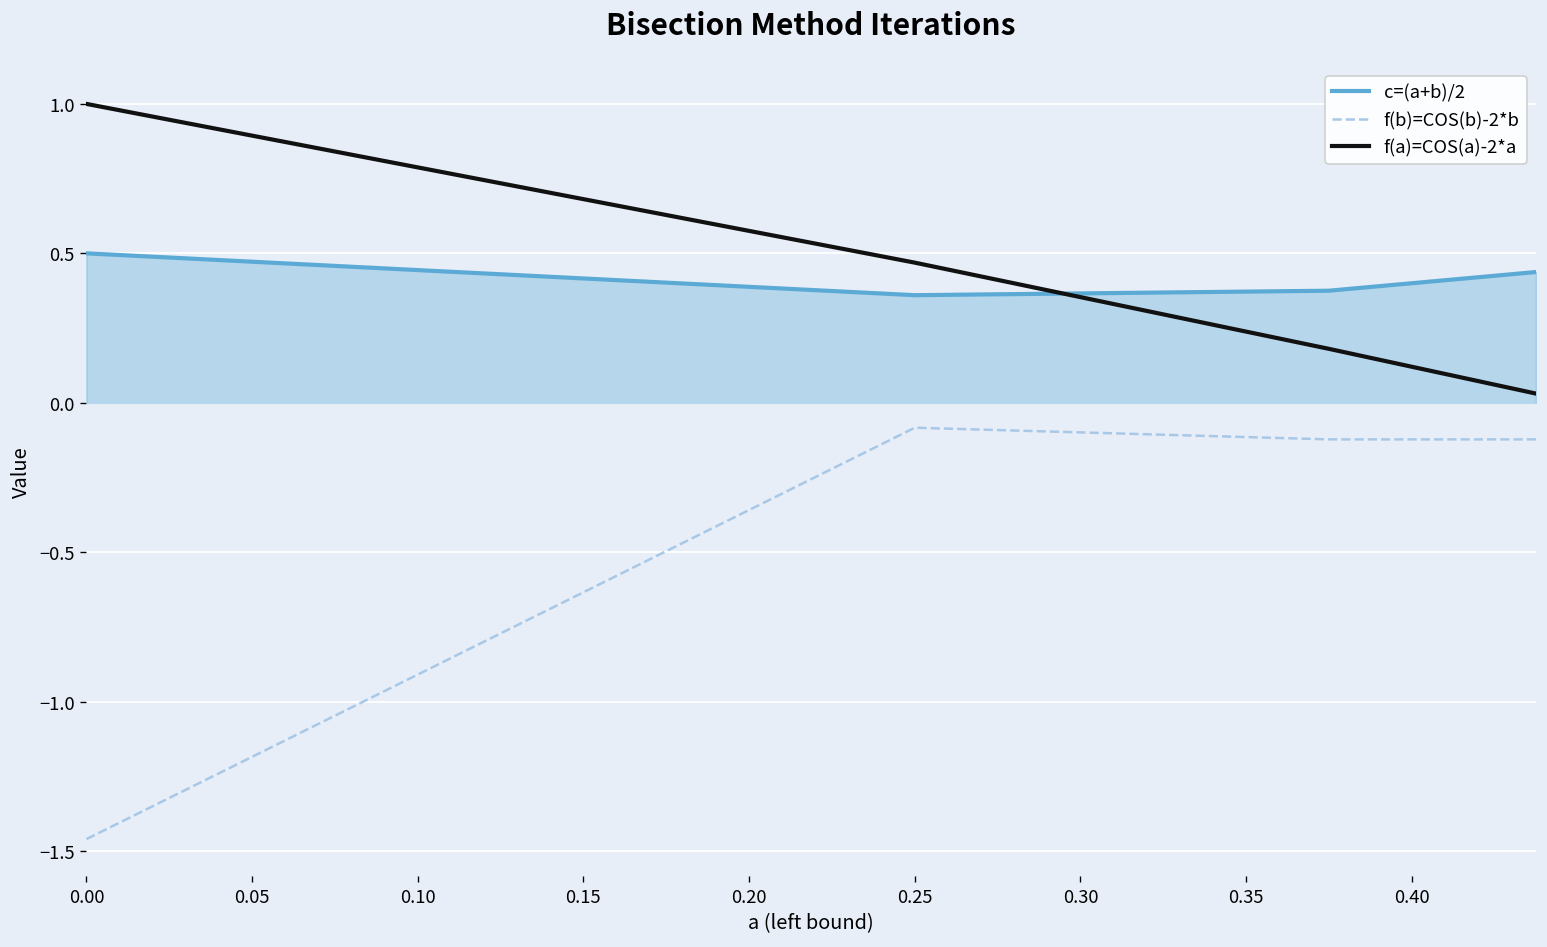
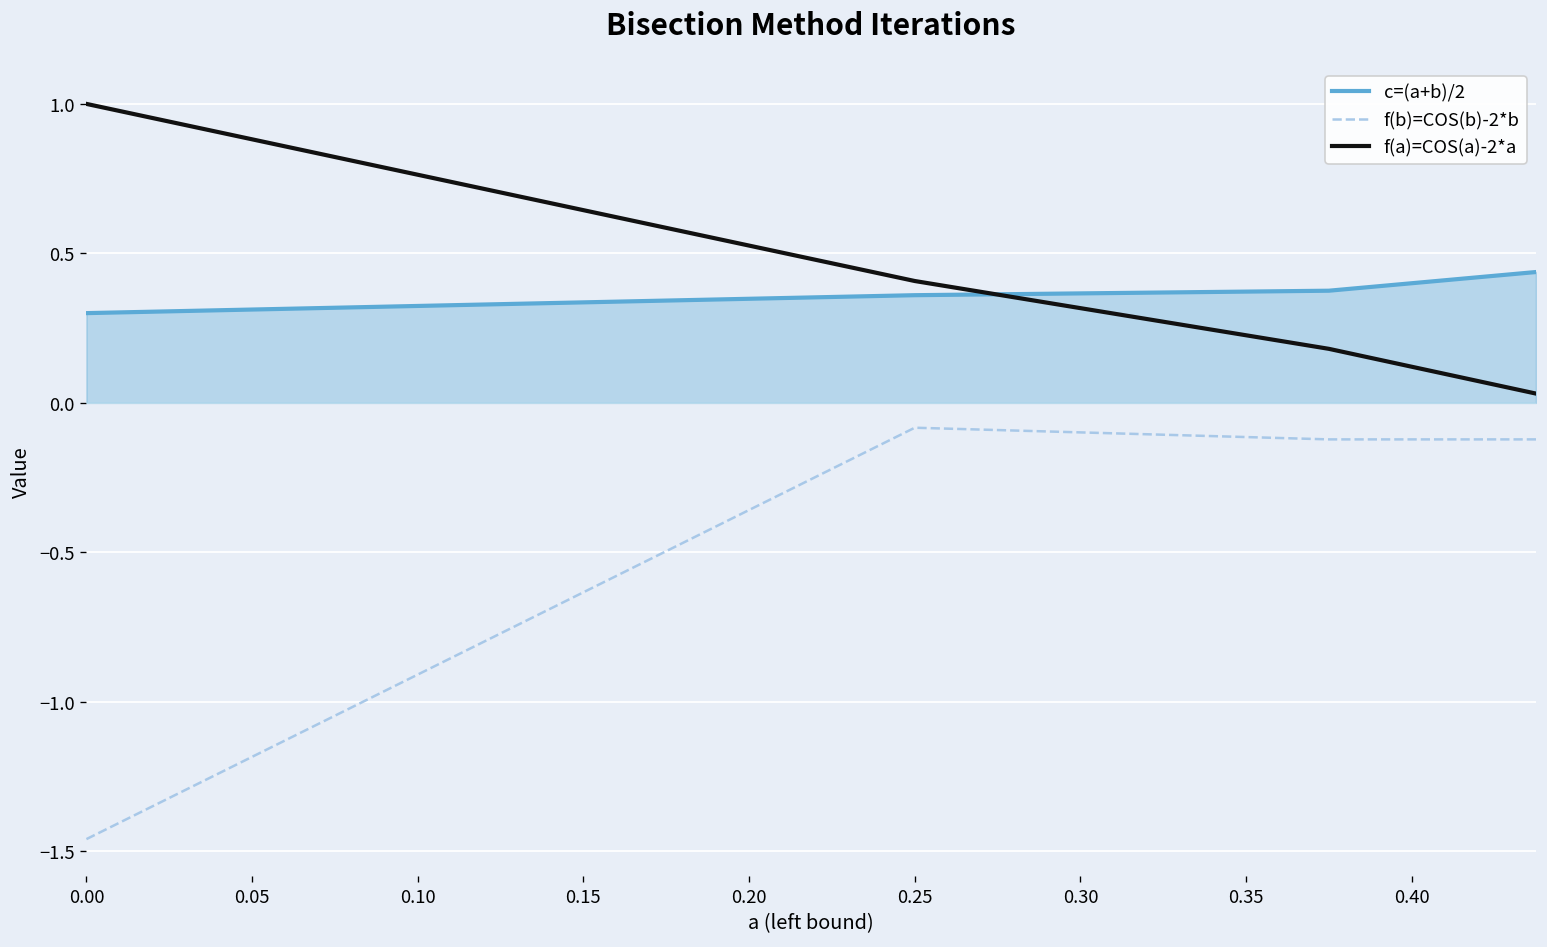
c=(a+b)/2, 0.00: 0.5 -> 0.3
f(a)=COS(a)-2*a, 0.25: 0.47 -> 0.41
